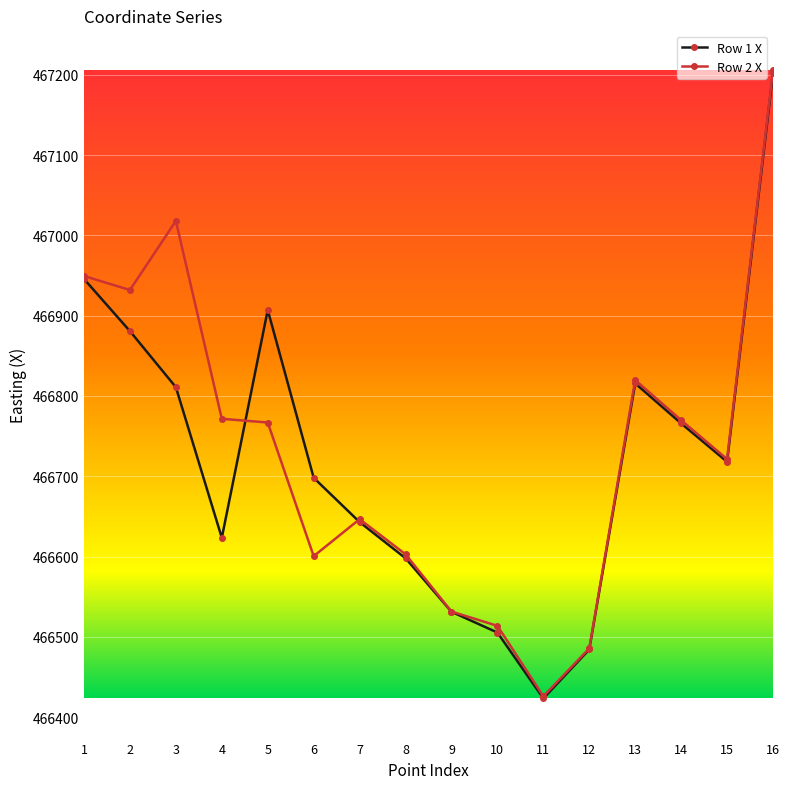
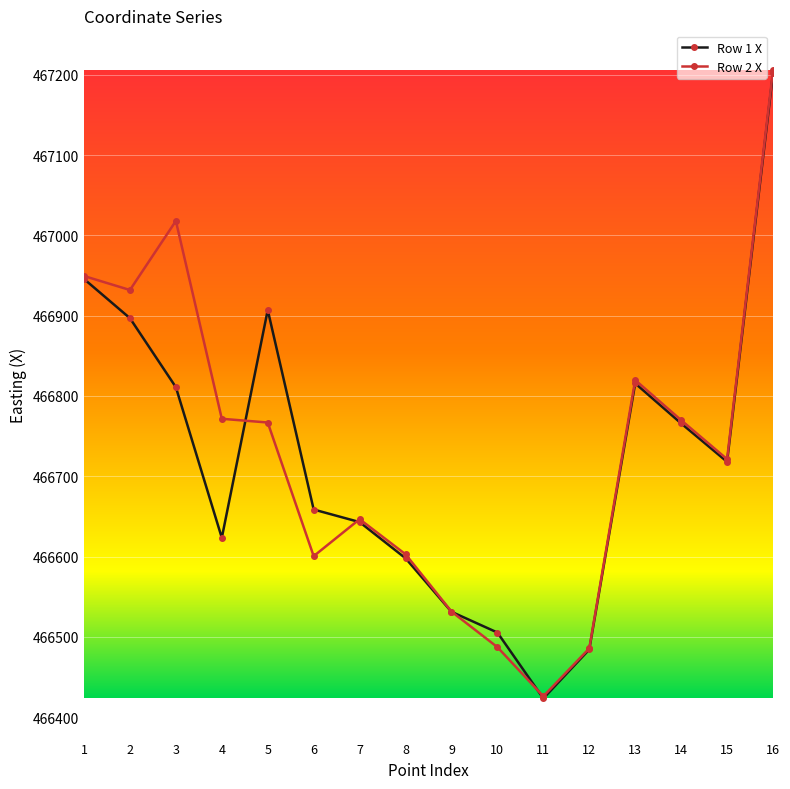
Row 1 X, 2: 466880 -> 466900
Row 1 X, 6: 466700 -> 466660
Row 2 X, 10: 466510 -> 466490
